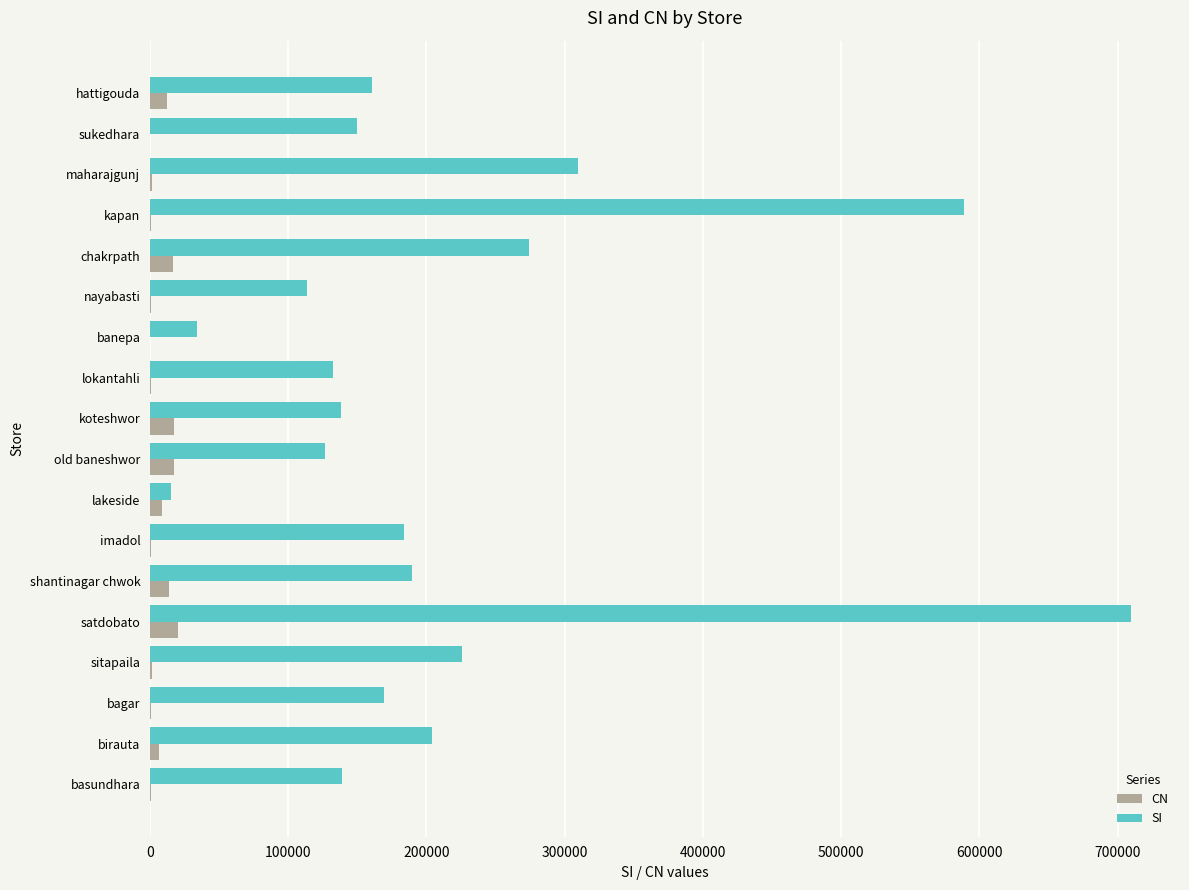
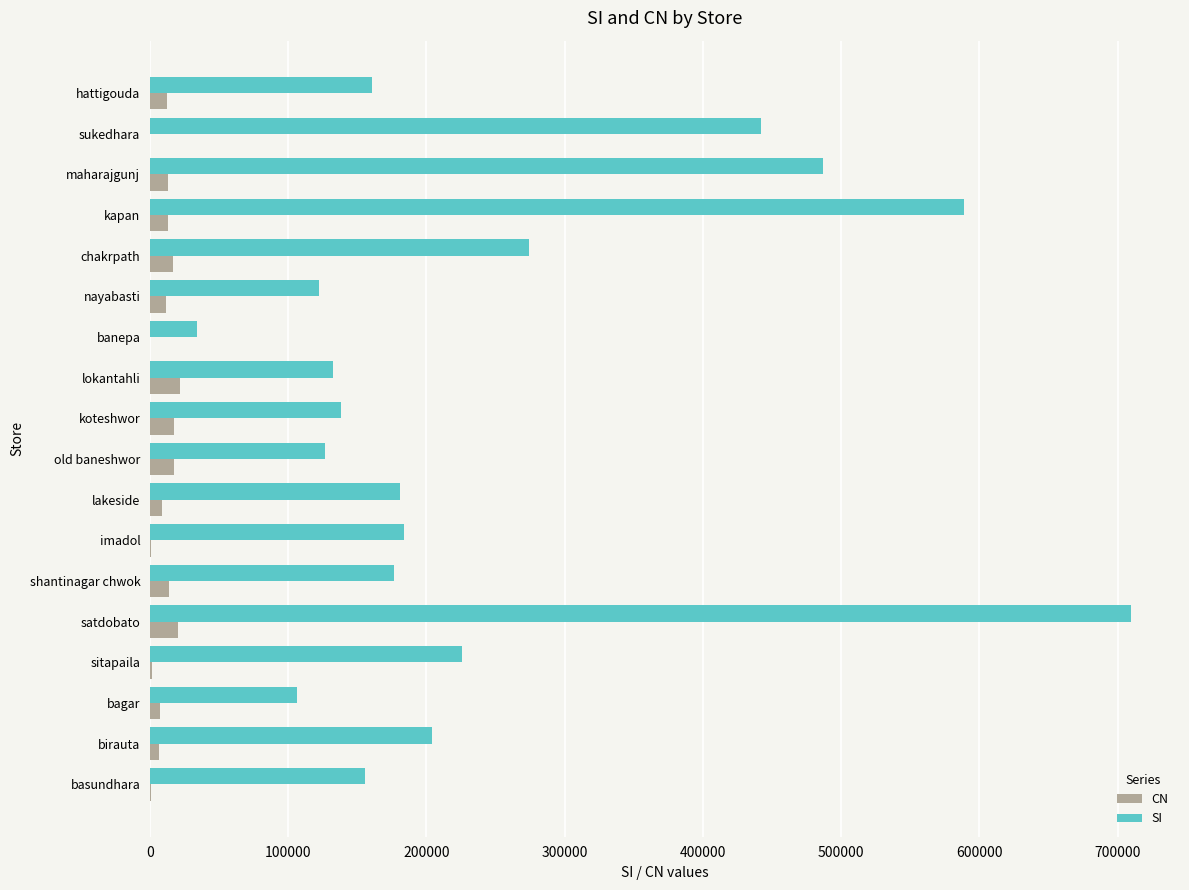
SI, sukedhara: 149000 -> 442000
SI, maharajgunj: 309000 -> 487000
CN, maharajgunj: 1000 -> 13000
CN, kapan: 1000 -> 13000
SI, nayabasti: 114000 -> 122000
CN, nayabasti: 0 -> 11000
CN, lokantahli: 1000 -> 22000
SI, lakeside: 15000 -> 181000
SI, shantinagar chwok: 189000 -> 176000
SI, bagar: 169000 -> 107000
CN, bagar: 1000 -> 7000
SI, basundhara: 139000 -> 156000
